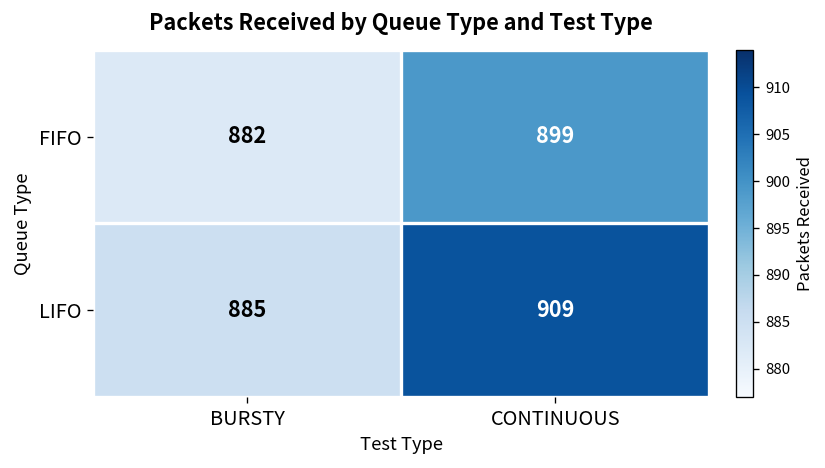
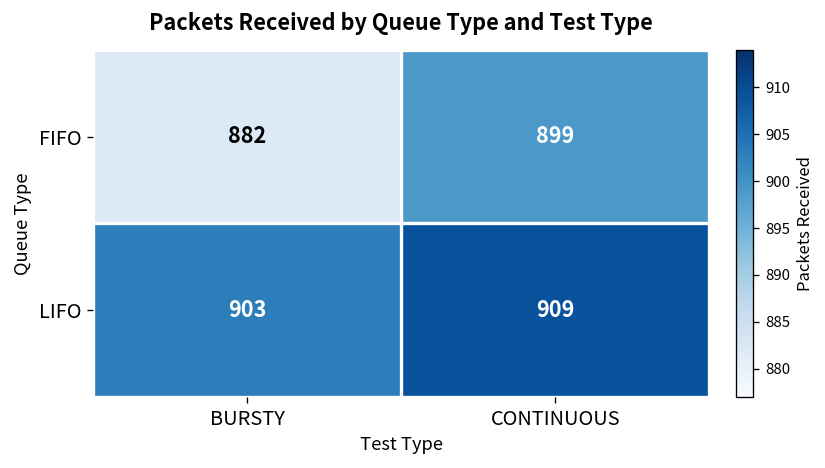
LIFO, BURSTY: 885 -> 903
